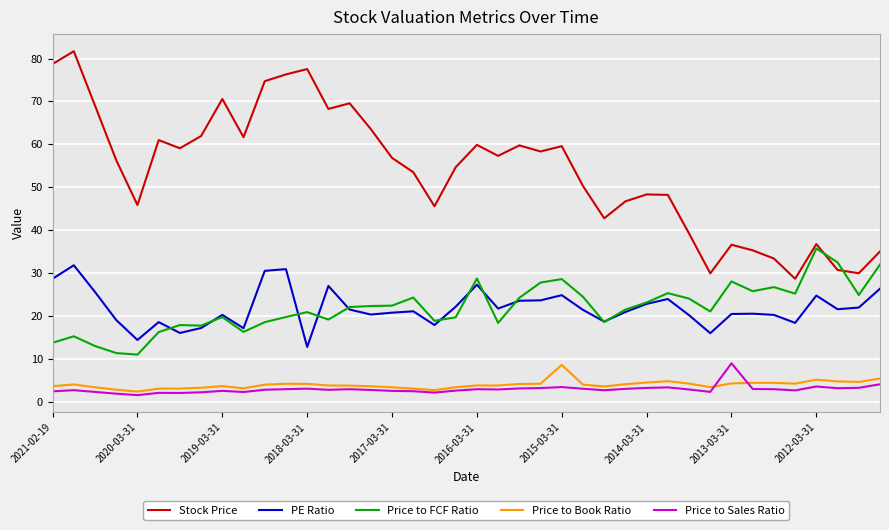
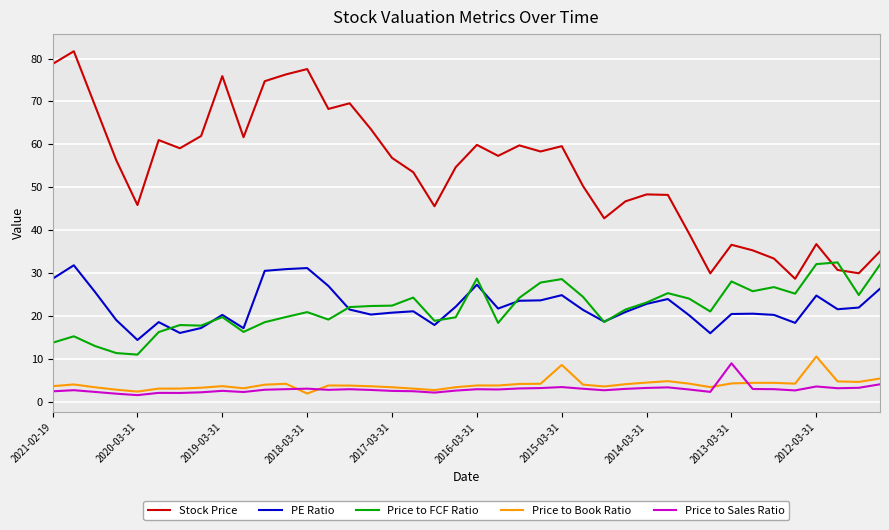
Stock Price, 2019-03-31: 71 -> 76
PE Ratio, 2018-03-31: 13 -> 31
Price to Book Ratio, 2018-03-31: 4 -> 2
Price to FCF Ratio, 2012-03-31: 36 -> 32
Price to Book Ratio, 2012-03-31: 5 -> 11
